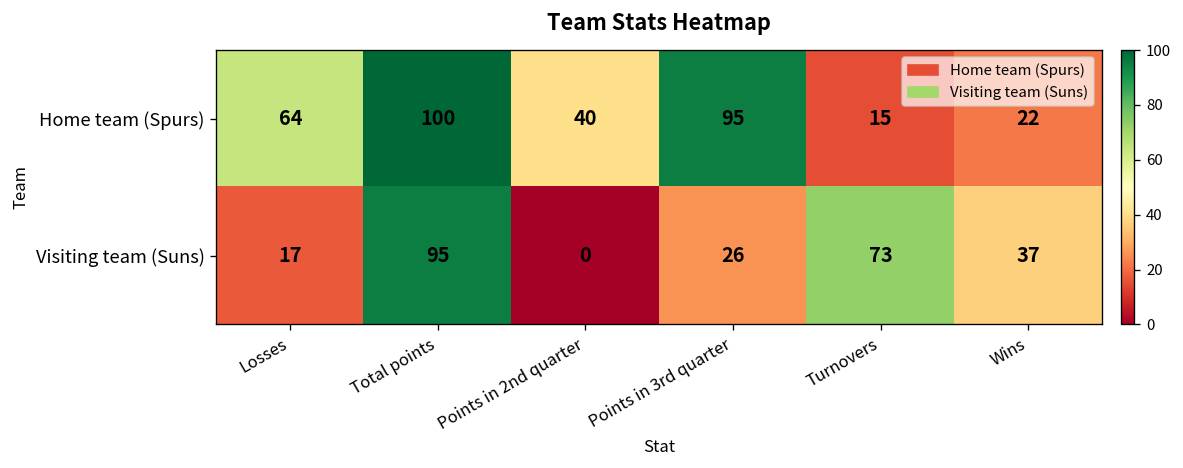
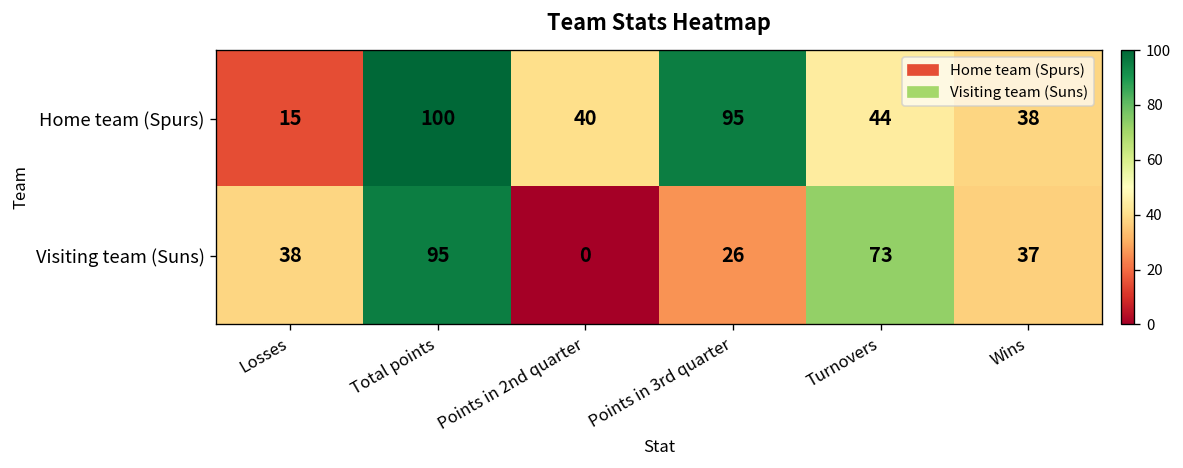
Home team (Spurs), Losses: 64 -> 15
Home team (Spurs), Turnovers: 15 -> 44
Home team (Spurs), Wins: 22 -> 38
Visiting team (Suns), Losses: 17 -> 38
